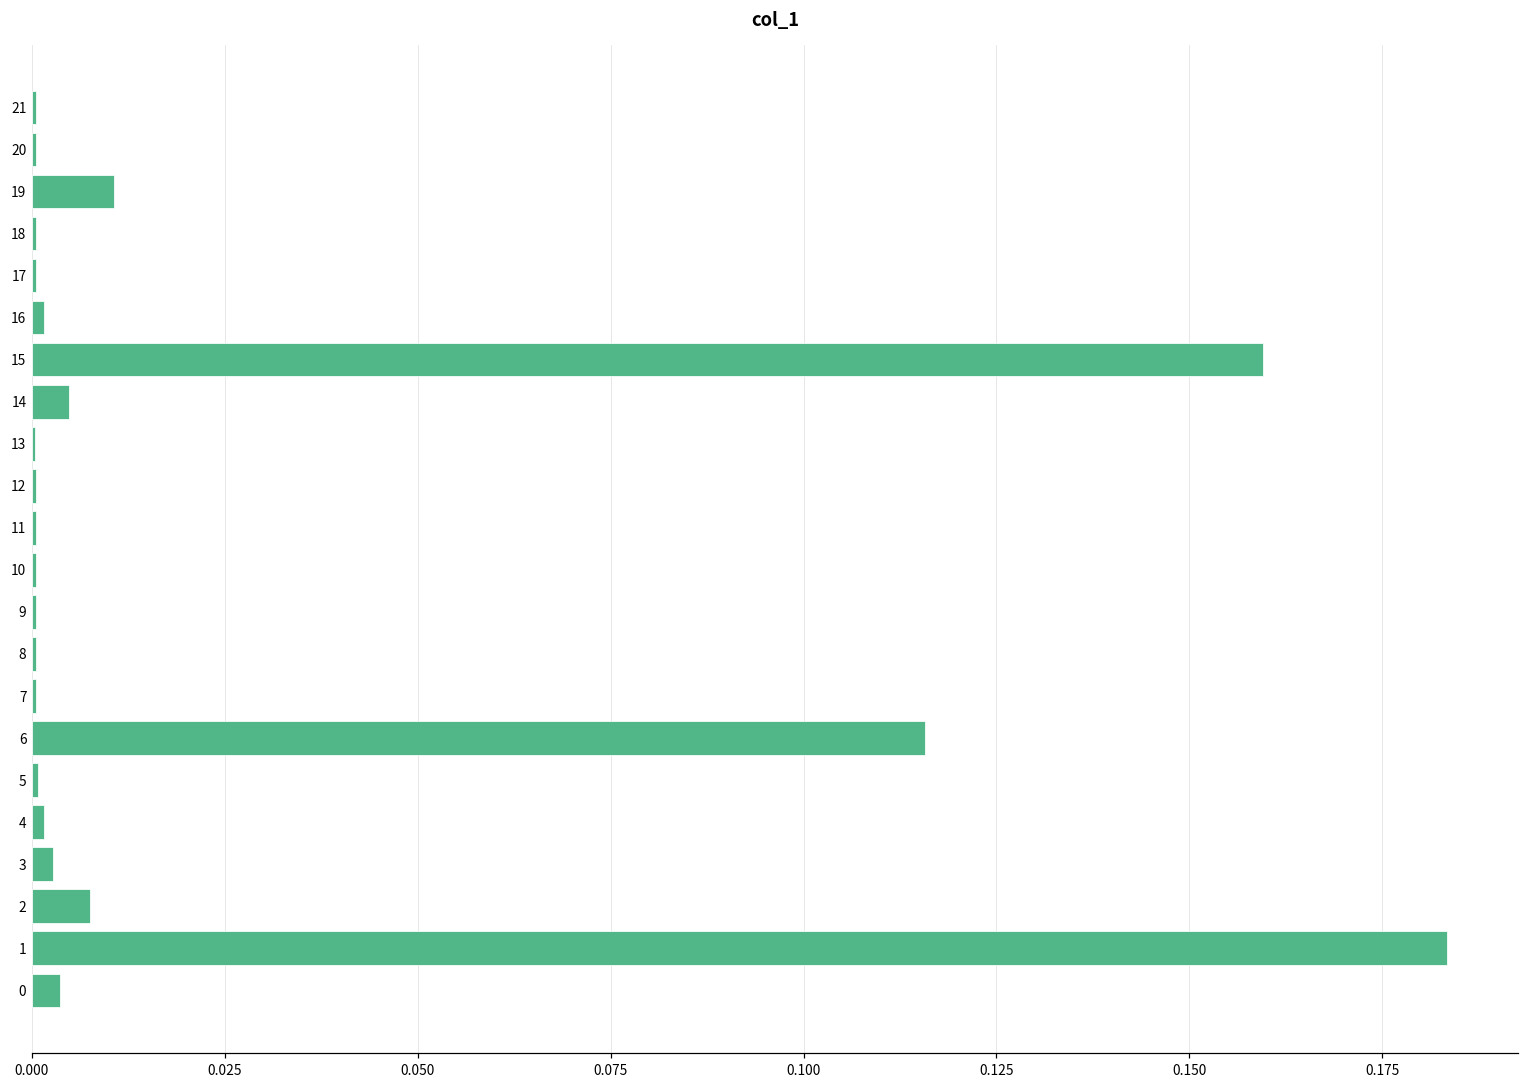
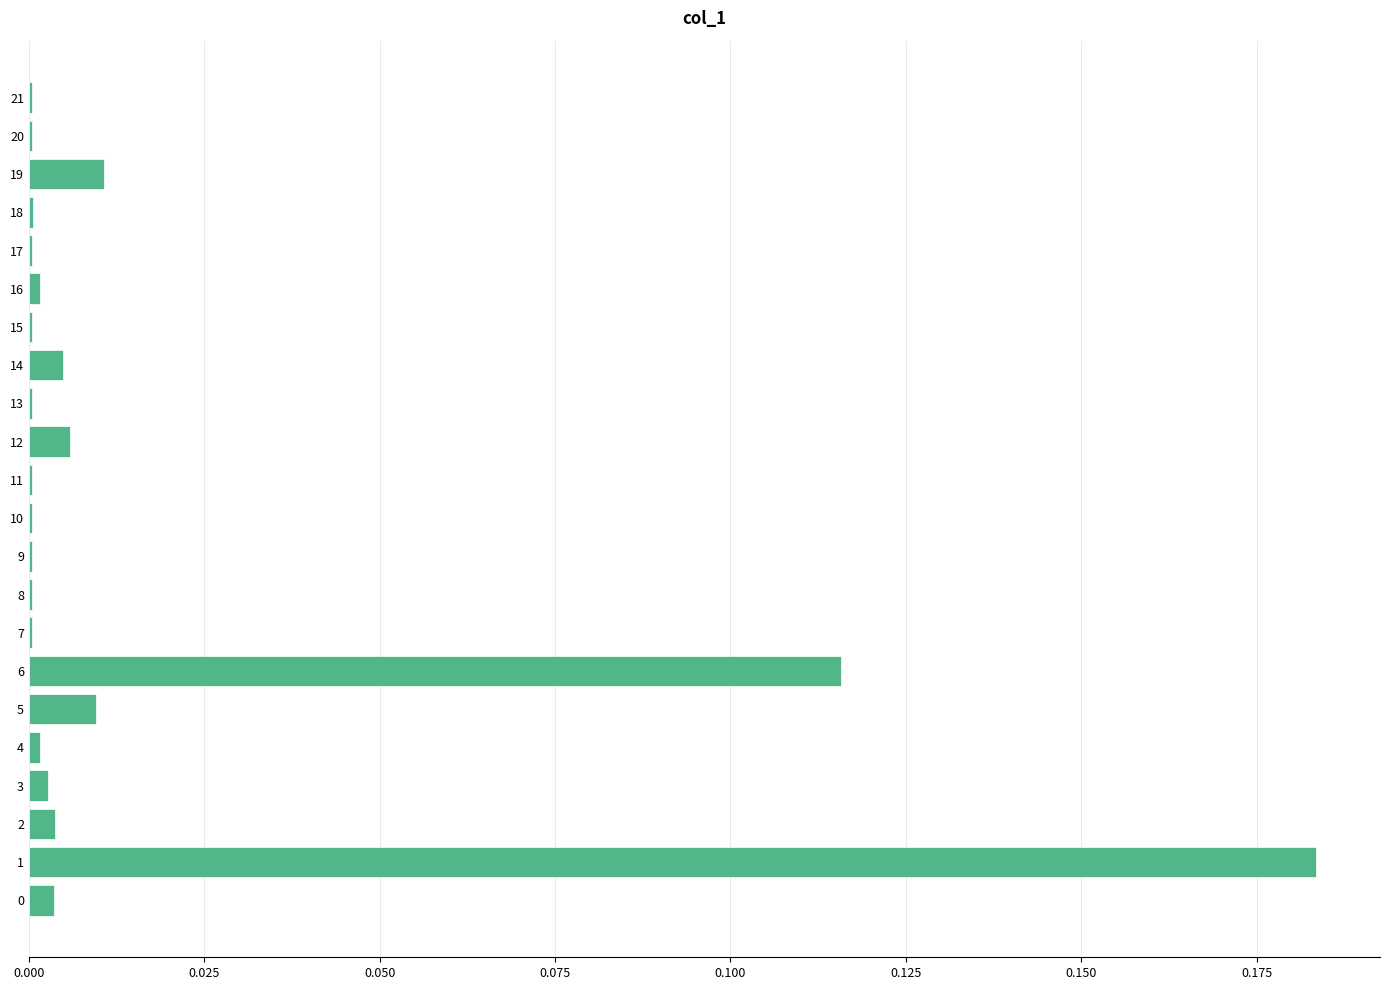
15: 0.160 -> 0.000
12: 0.001 -> 0.006
5: 0.001 -> 0.010
2: 0.008 -> 0.004
